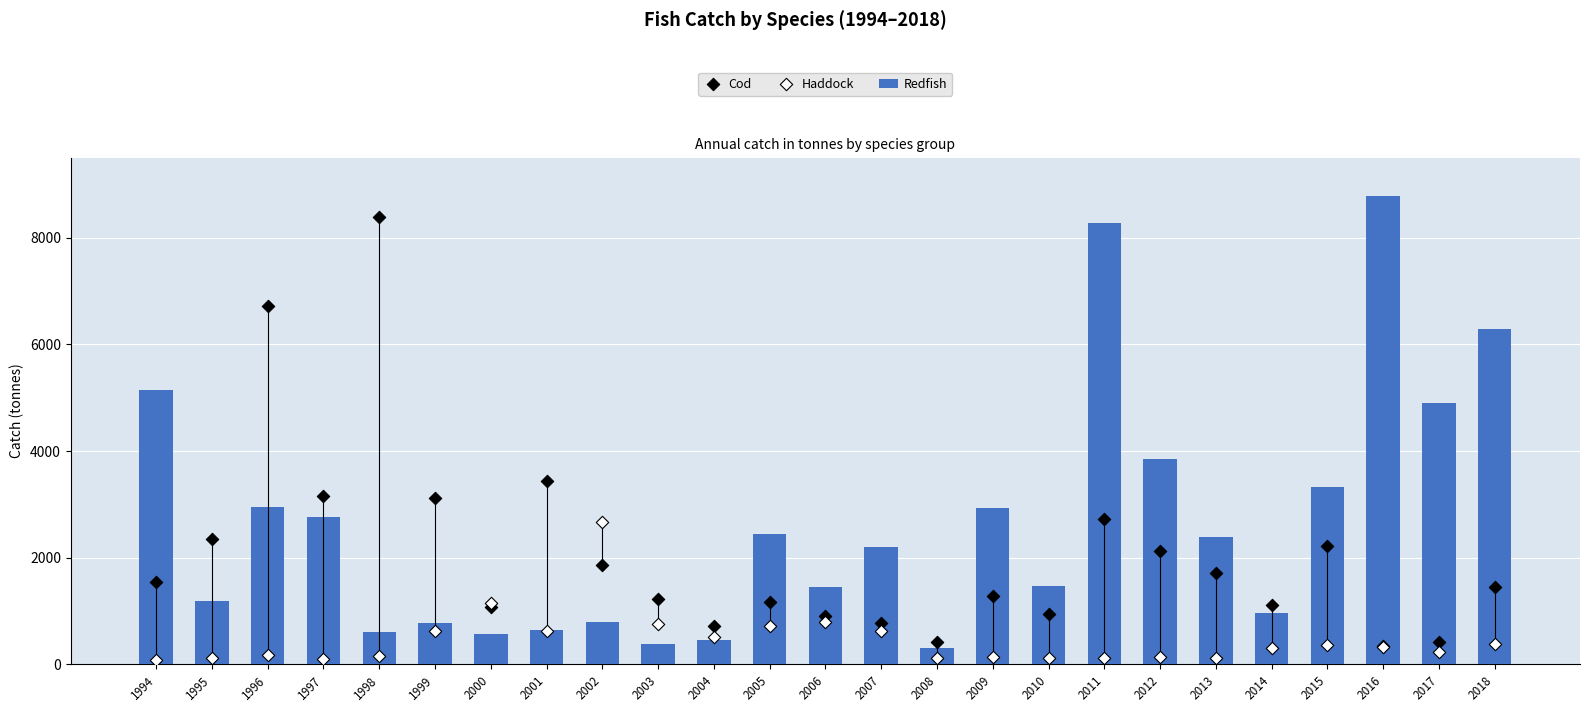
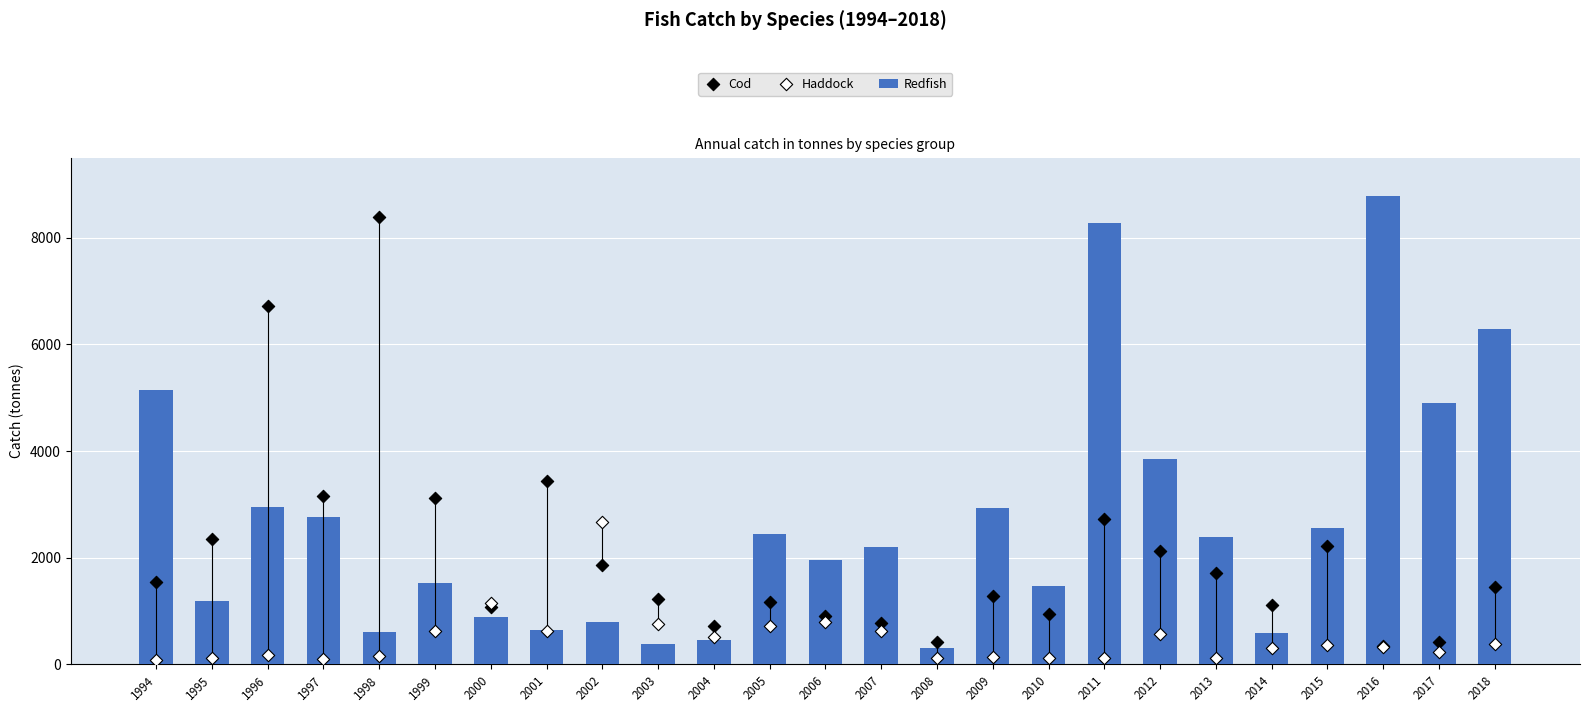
Redfish, 1999: 800 -> 1500
Redfish, 2000: 600 -> 900
Redfish, 2006: 1500 -> 2000
Haddock, 2012: 100 -> 600
Redfish, 2014: 1000 -> 600
Redfish, 2015: 3300 -> 2500
